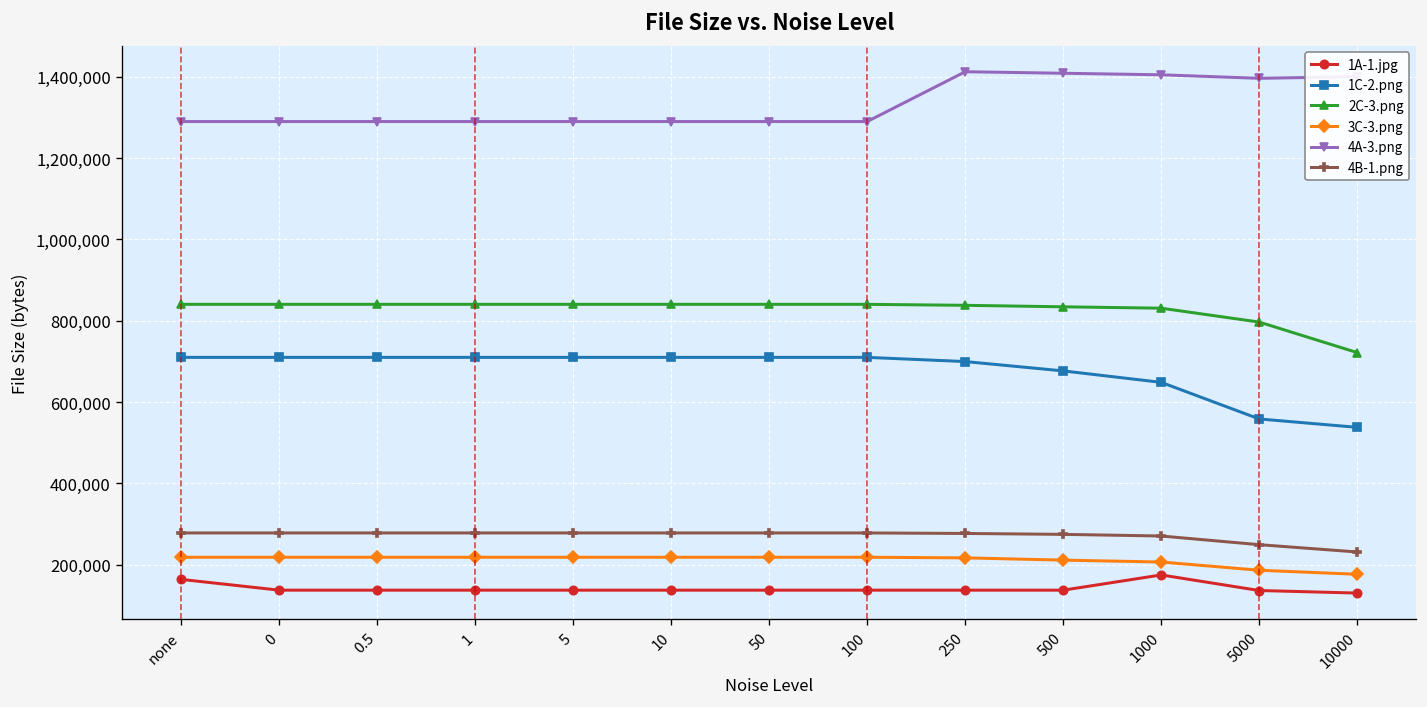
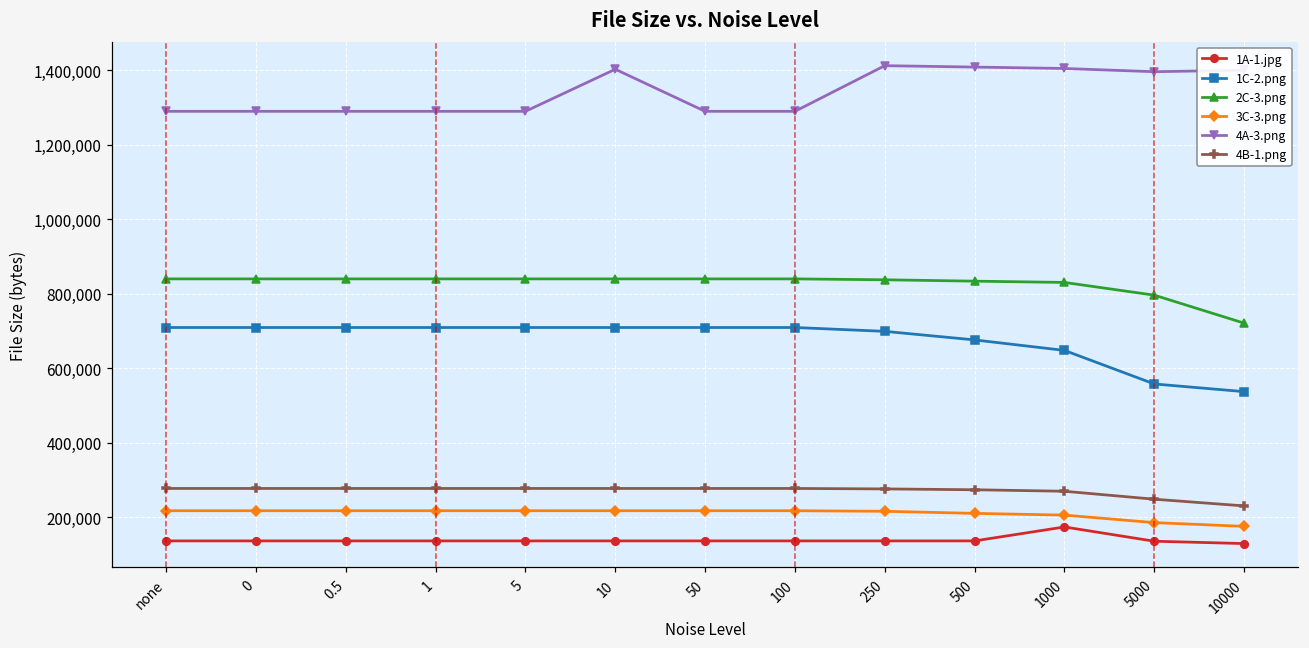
1A-1.jpg, none: 160,000 -> 140,000
4A-3.png, 10: 1,290,000 -> 1,400,000
